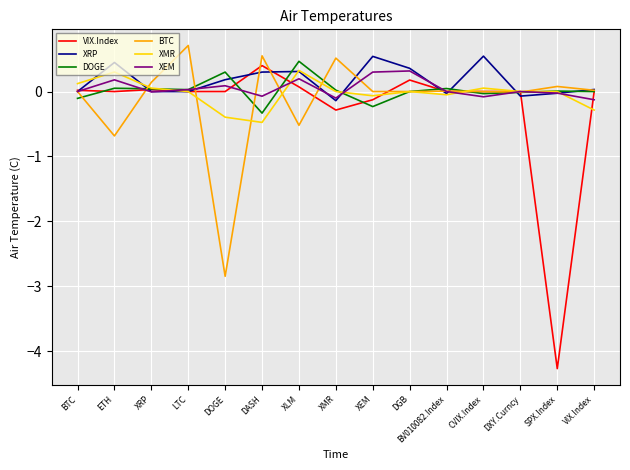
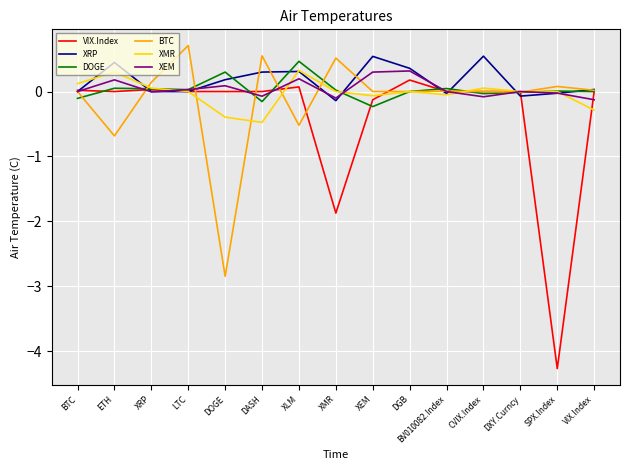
VIX.Index, DASH: 0.4 -> 0.0
DOGE, DASH: -0.3 -> -0.2
VIX.Index, XMR: -0.3 -> -1.9
